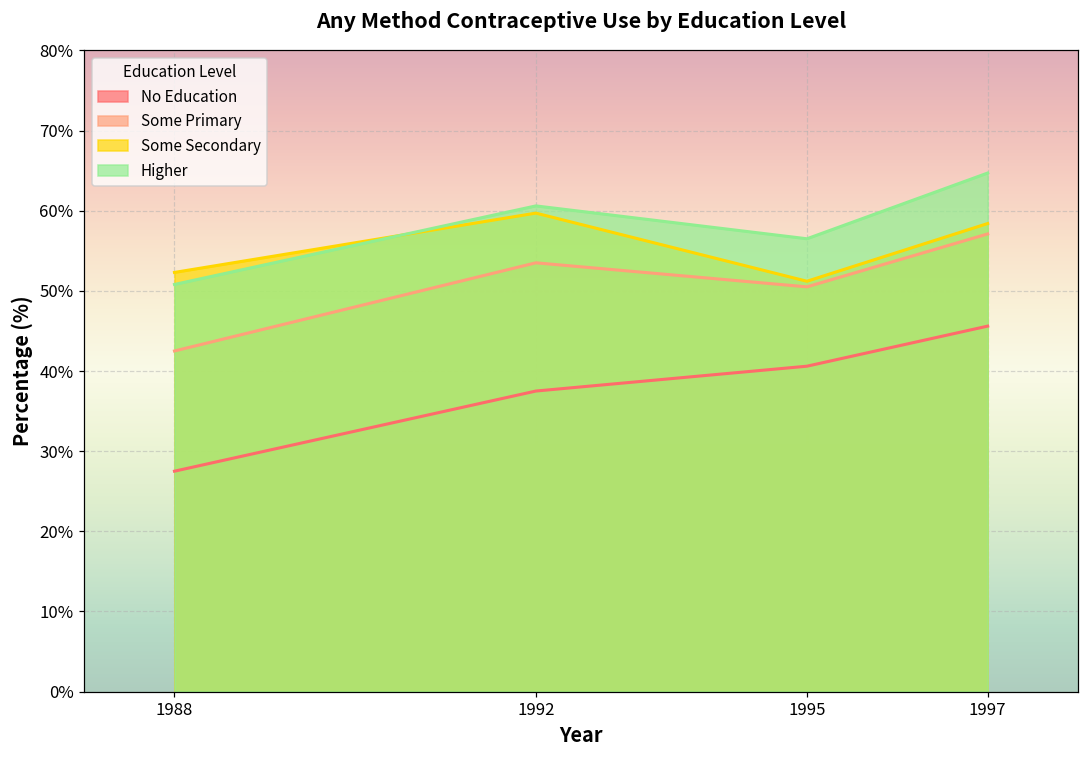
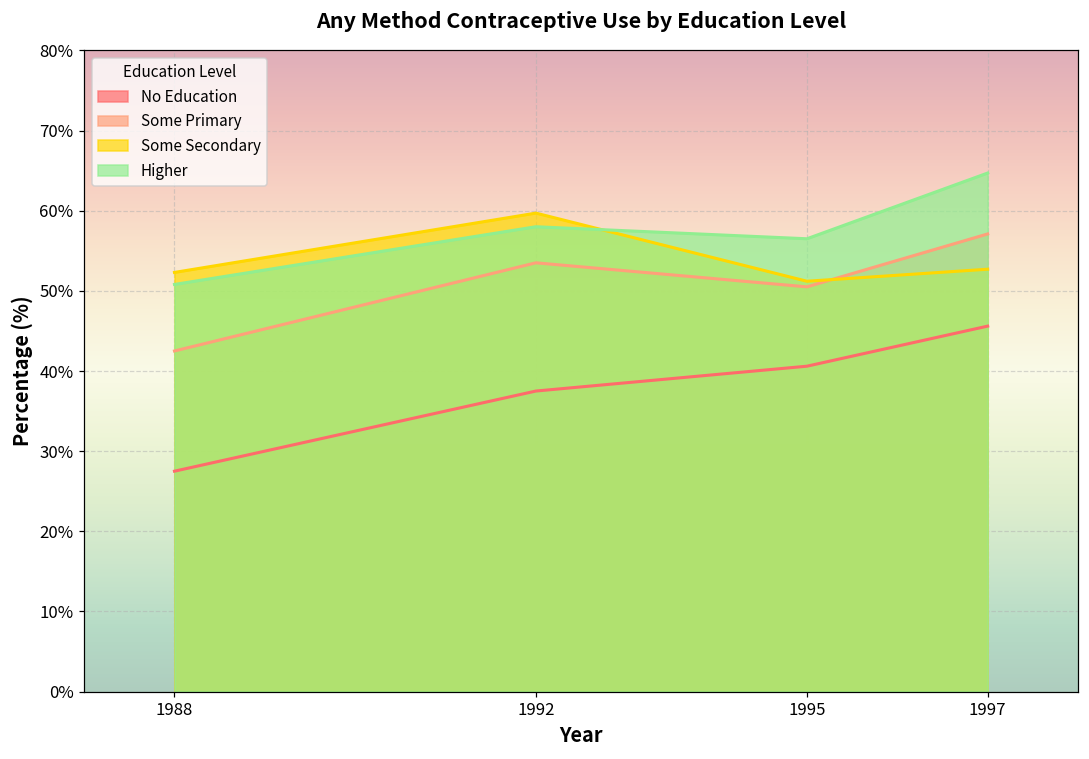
Higher, 1992: 61% -> 58%
Some Secondary, 1997: 58% -> 53%
